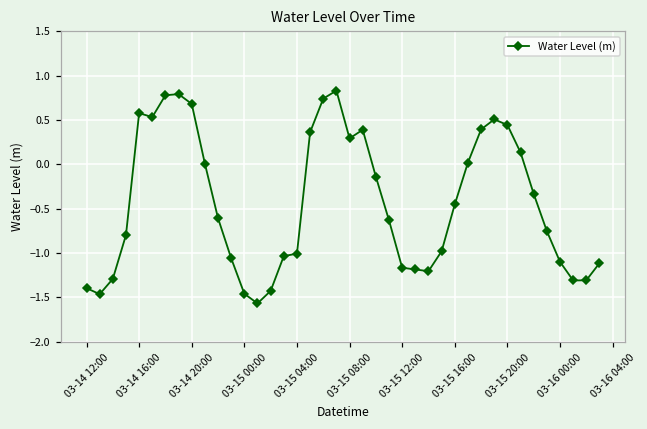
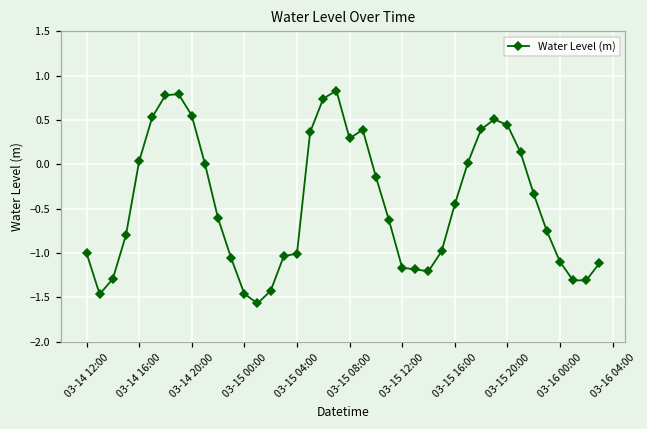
03-14 12:00: -1.4 -> -1.0
03-14 16:00: 0.6 -> 0.0
03-14 20:00: 0.7 -> 0.5
